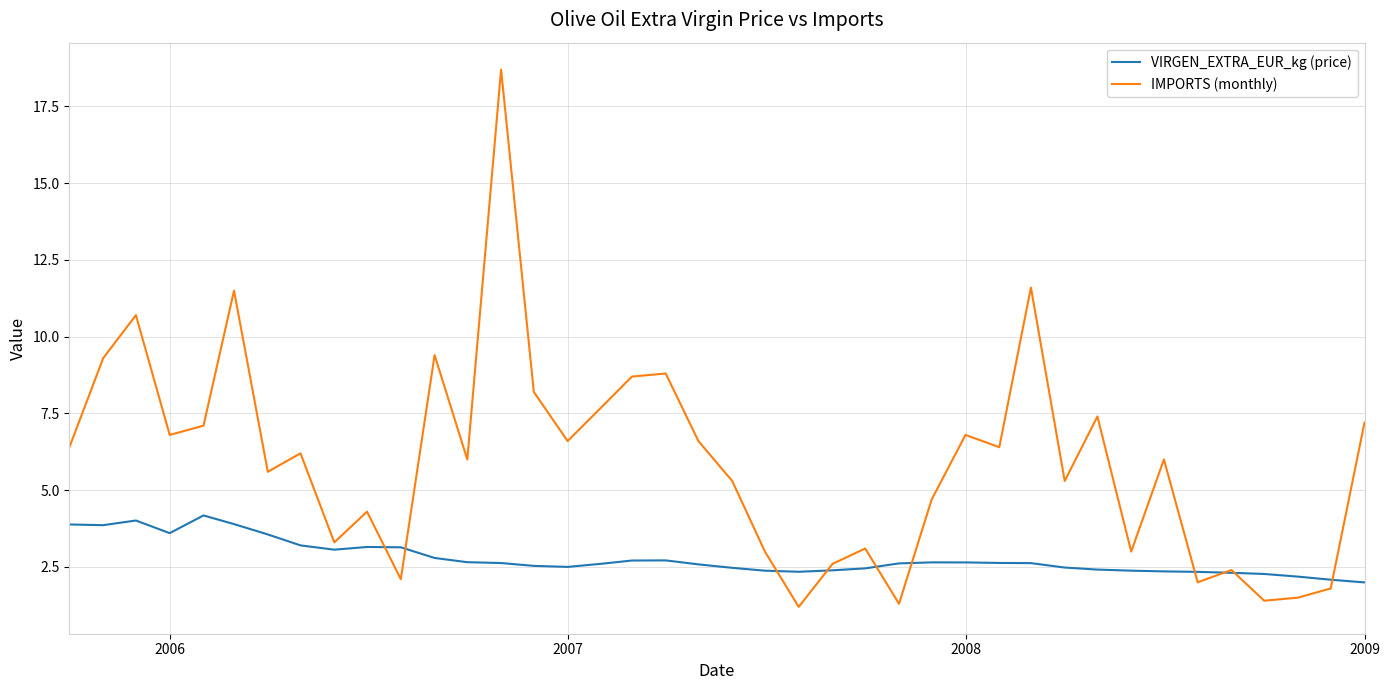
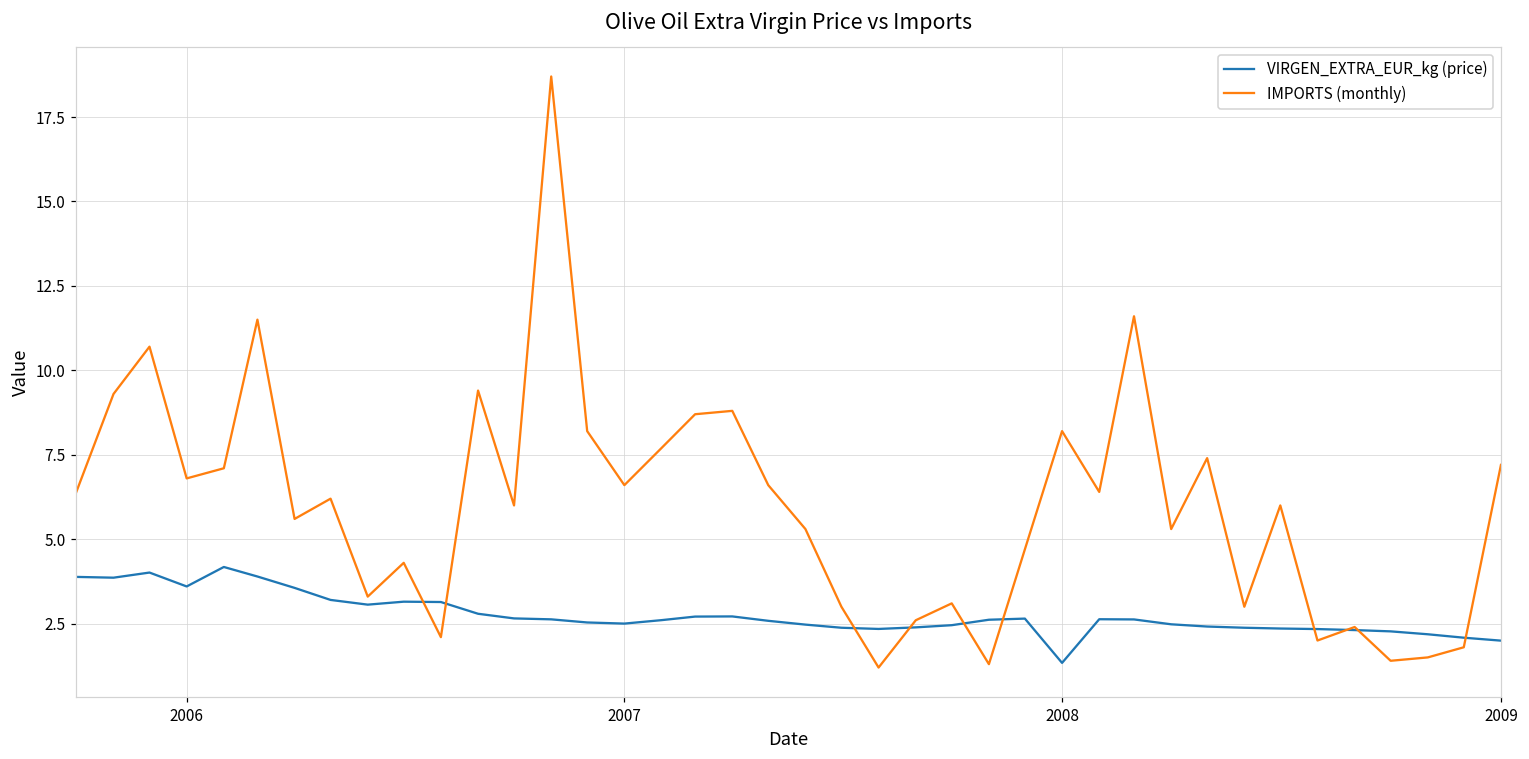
VIRGEN_EXTRA_EUR_kg (price), 2008: 2.6 -> 1.3
IMPORTS (monthly), 2008: 6.8 -> 8.2
